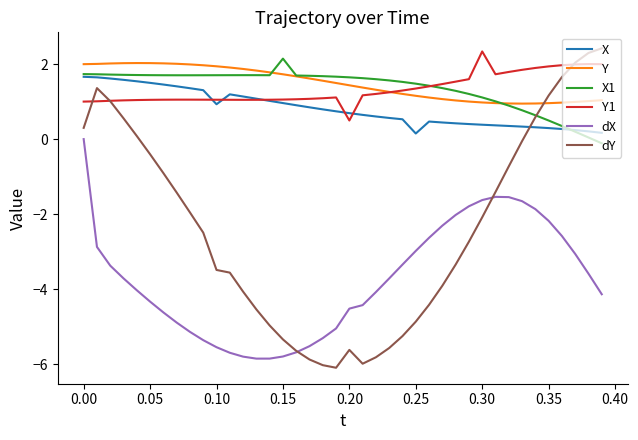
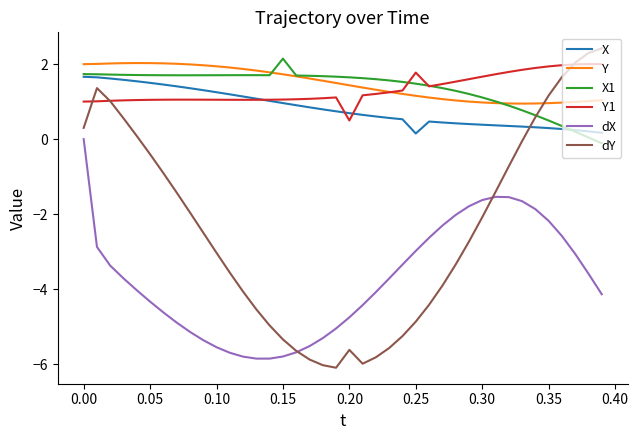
X, 0.10: 0.9 -> 1.2
dY, 0.10: -3.5 -> -3.0
dX, 0.20: -4.5 -> -4.7
Y1, 0.25: 1.3 -> 1.8
Y1, 0.30: 2.3 -> 1.7
